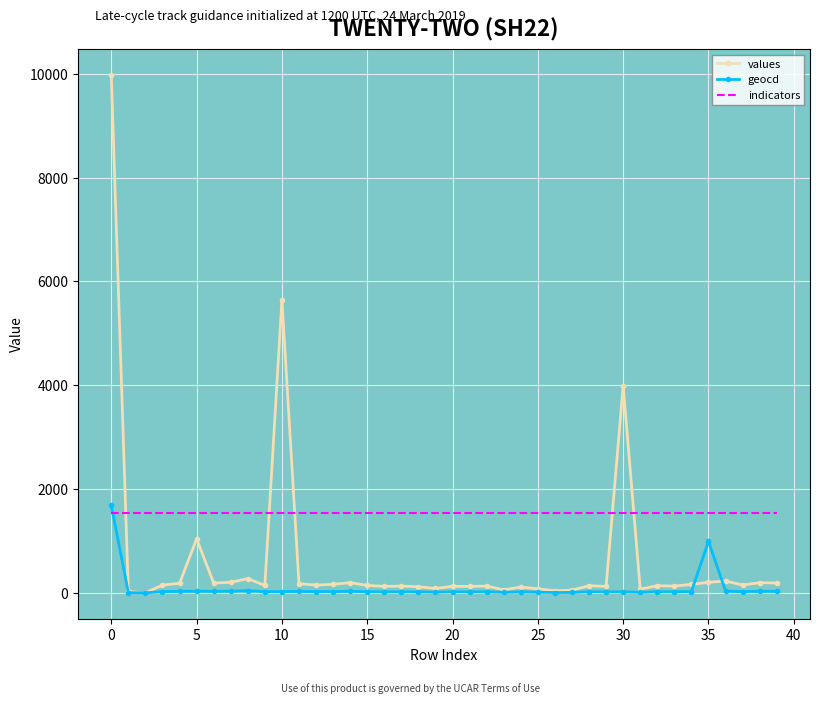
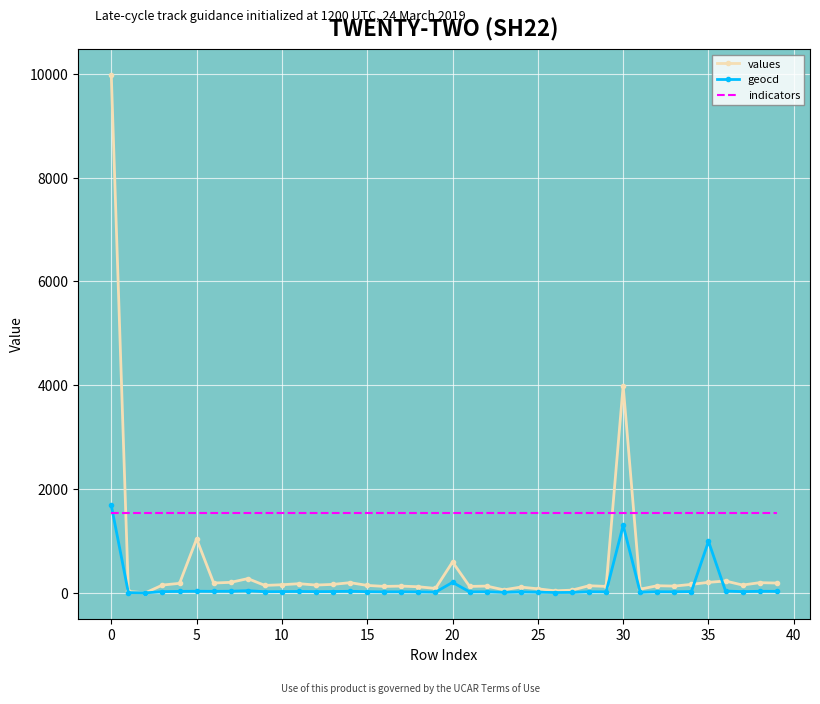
values, 10: 5600 -> 200
values, 20: 100 -> 600
geocd, 20: 0 -> 200
geocd, 30: 0 -> 1300
